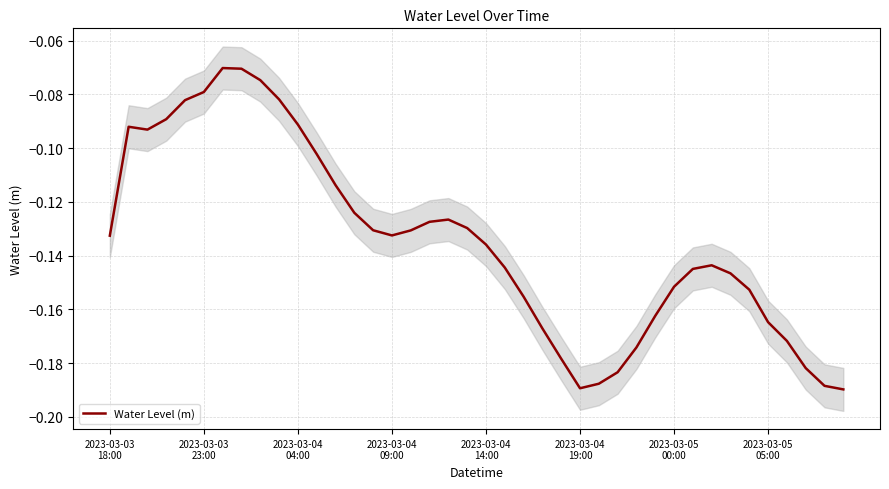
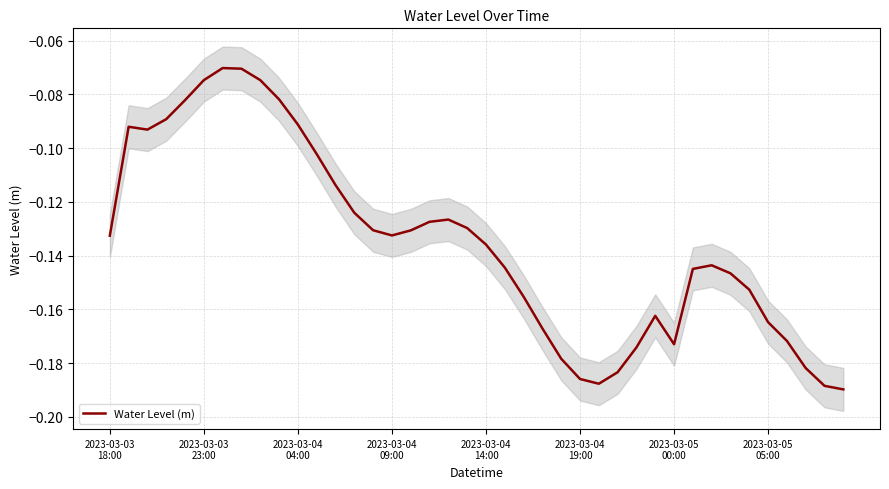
Water Level (m), 2023-03-03 23:00: -0.079 -> -0.075
Water Level (m), 2023-03-04 19:00: -0.189 -> -0.186
Water Level (m), 2023-03-05 00:00: -0.152 -> -0.173
